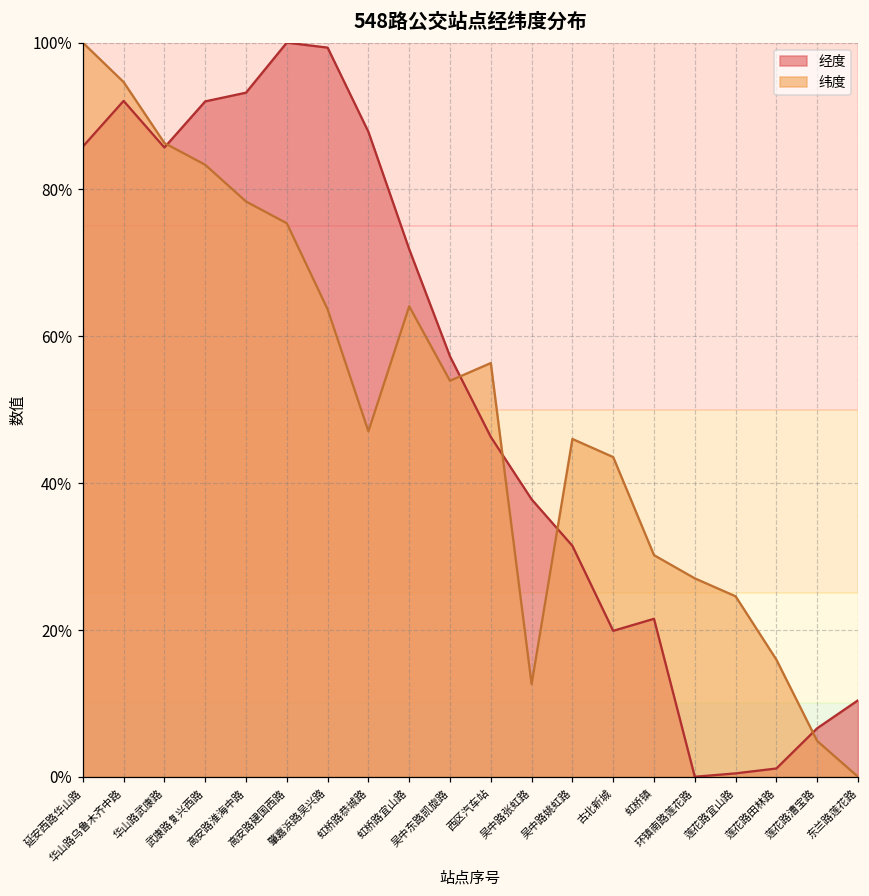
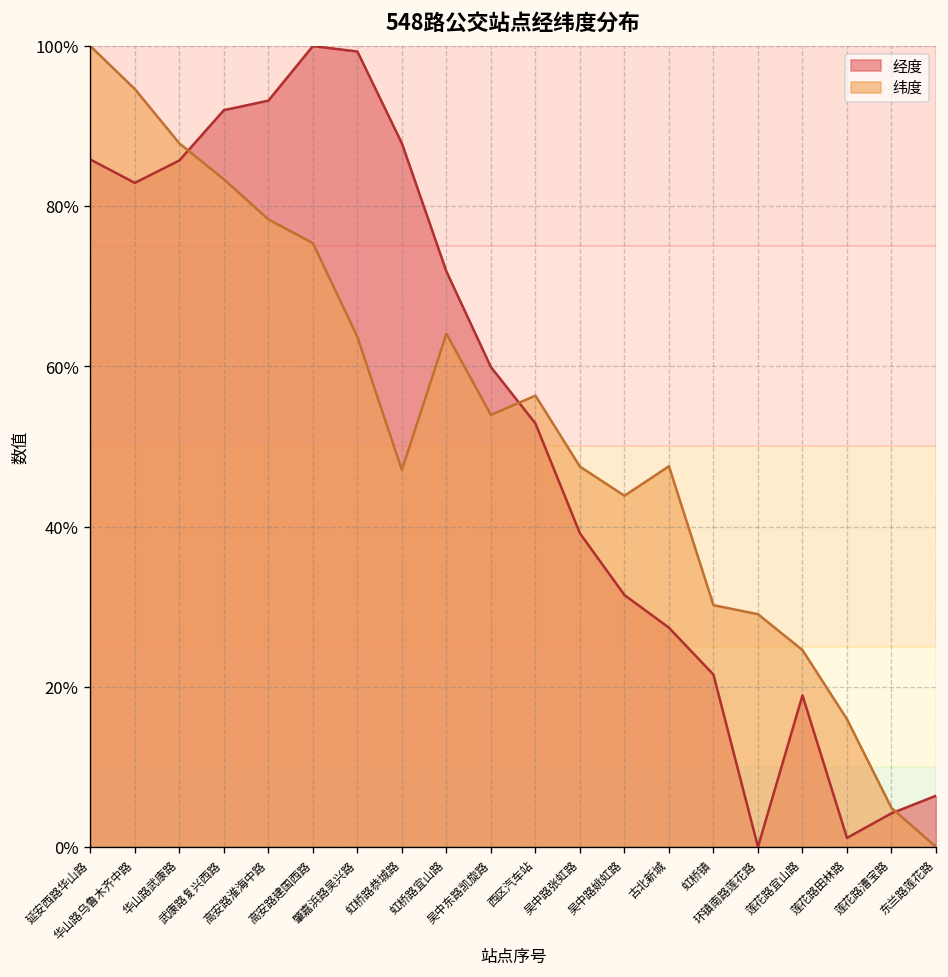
经度, 华山路乌鲁木齐中路: 92% -> 83%
纬度, 华山路武康路: 86% -> 88%
经度, 吴中东路凯旋路: 57% -> 60%
经度, 西区汽车站: 46% -> 53%
经度, 吴中路张虹路: 38% -> 39%
纬度, 吴中路张虹路: 13% -> 47%
纬度, 吴中路姚虹路: 46% -> 44%
经度, 古北新城: 20% -> 27%
纬度, 古北新城: 44% -> 48%
纬度, 环镇南路莲花路: 27% -> 29%
经度, 莲花路宜山路: 0% -> 19%
经度, 莲花路漕宝路: 7% -> 4%
经度, 东兰路莲花路: 10% -> 6%
